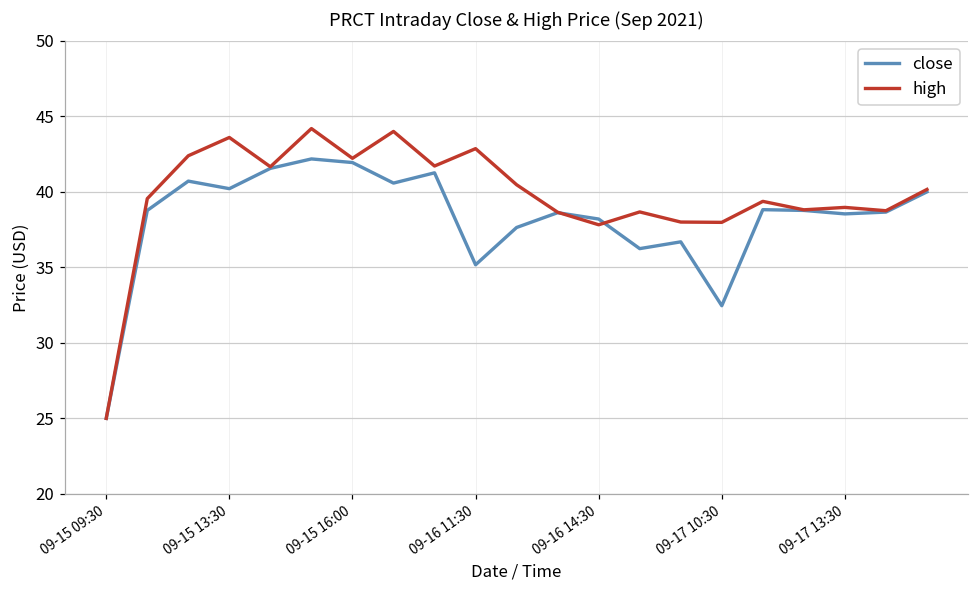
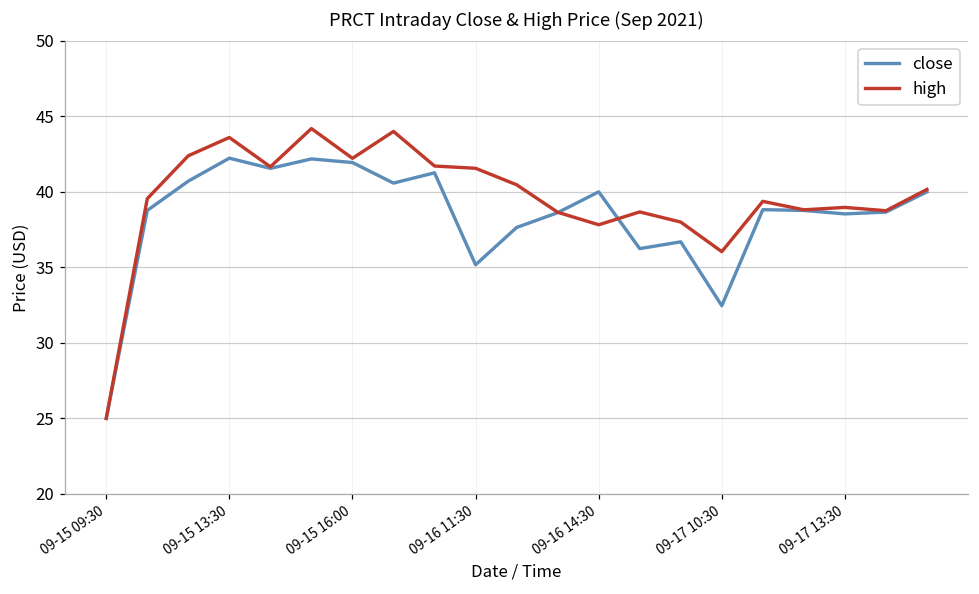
close, 09-15 13:30: 40.2 -> 42.2
high, 09-16 11:30: 42.9 -> 41.6
close, 09-16 14:30: 38.2 -> 40.0
high, 09-17 10:30: 38.0 -> 36.0
